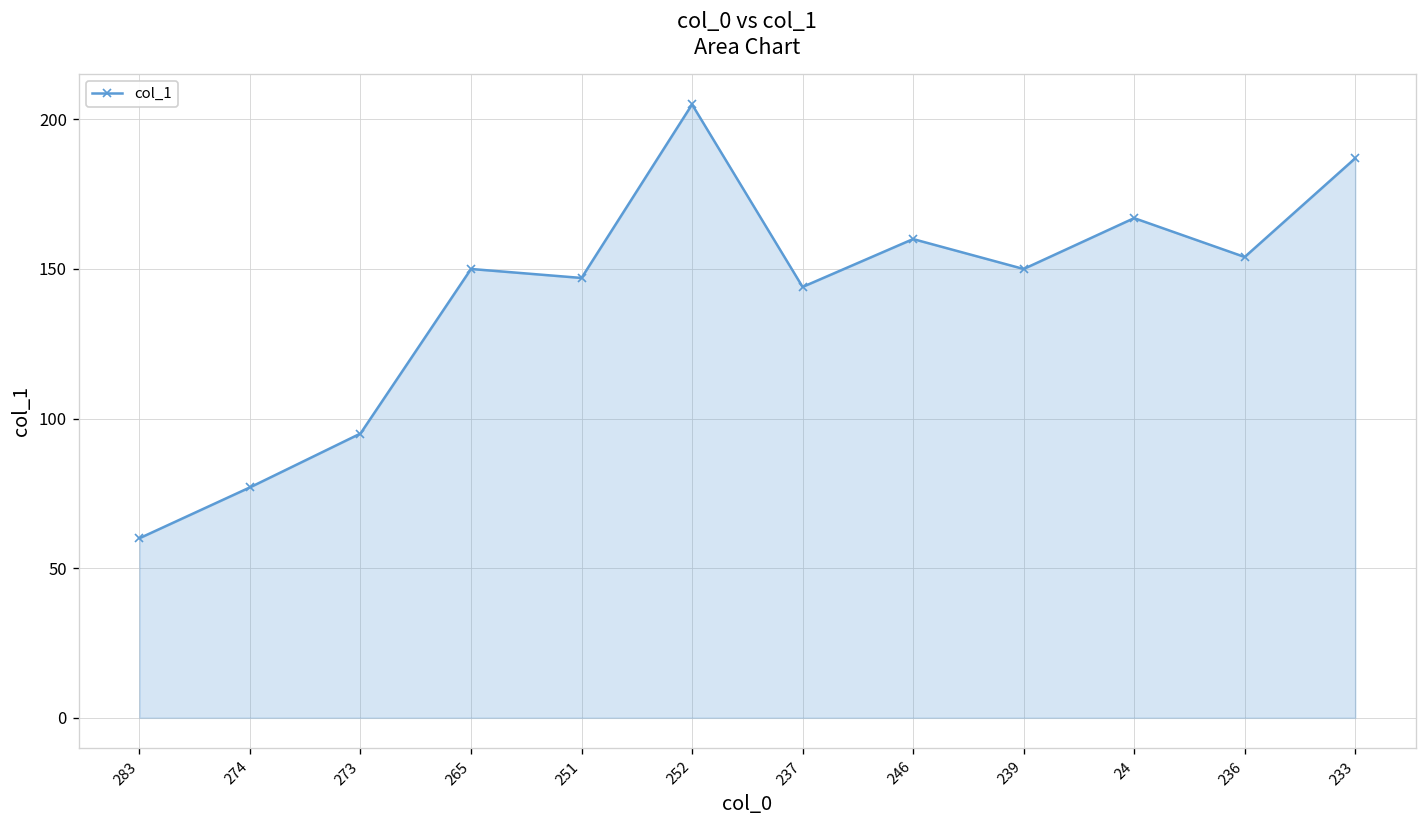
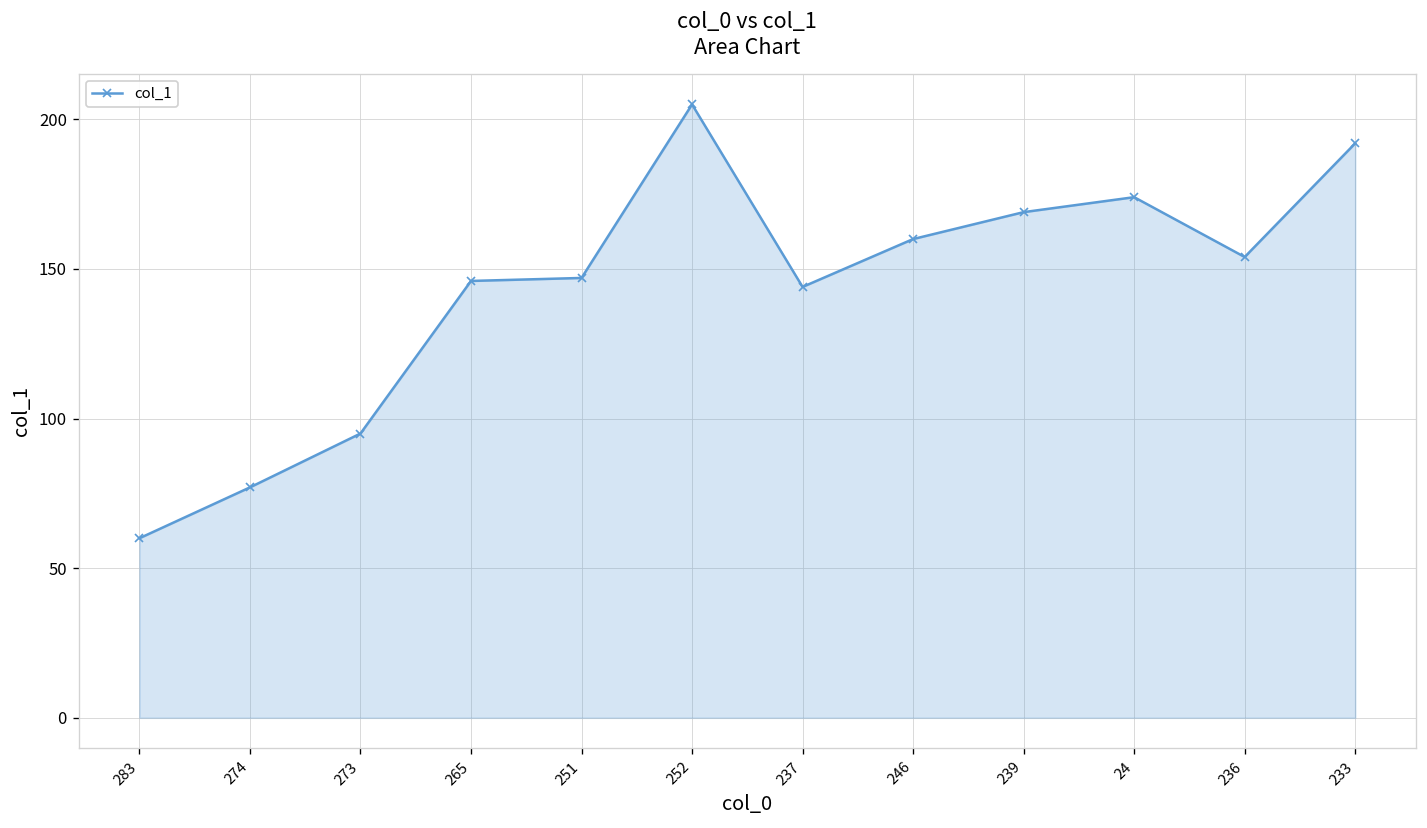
265: 150 -> 146
239: 150 -> 169
24: 167 -> 174
233: 187 -> 192
